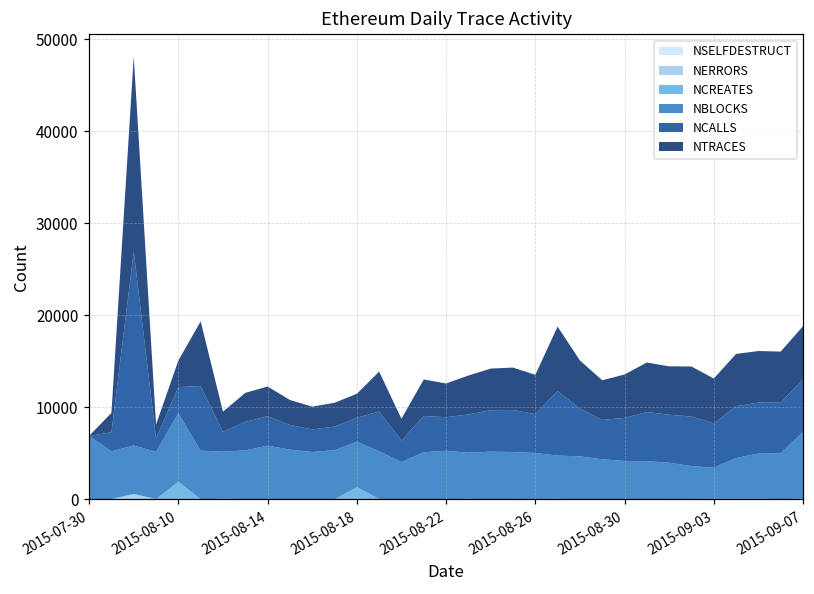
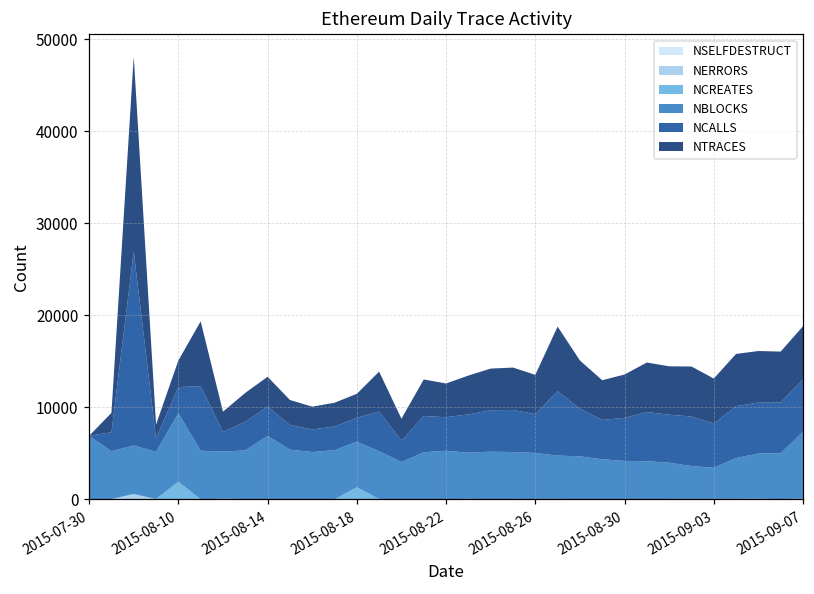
NBLOCKS, 2015-08-14: 6000 -> 7000
